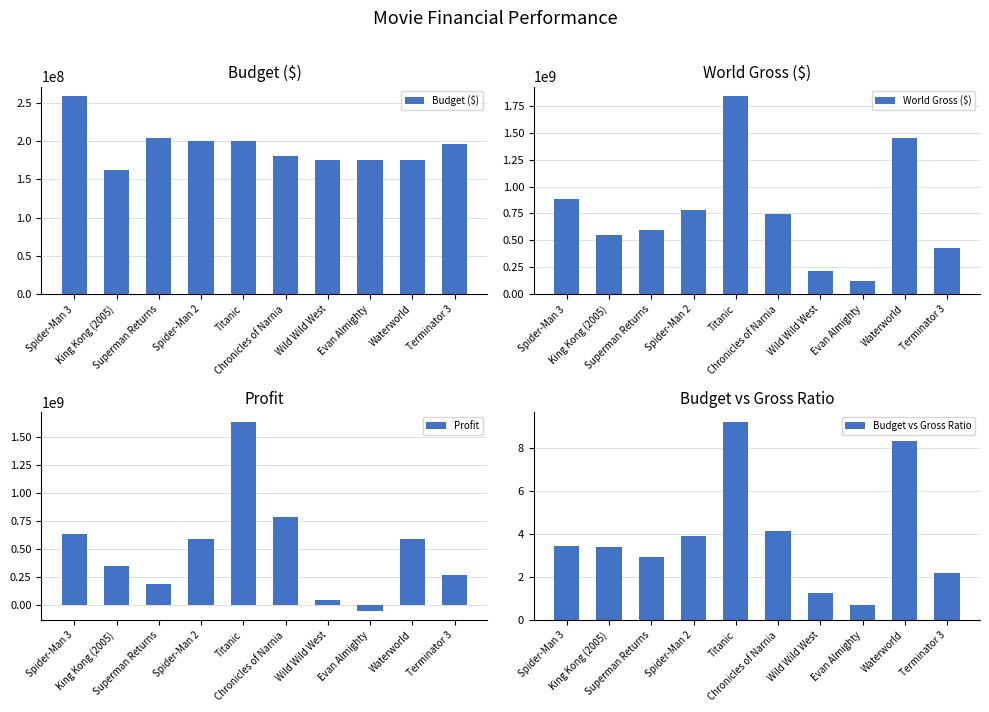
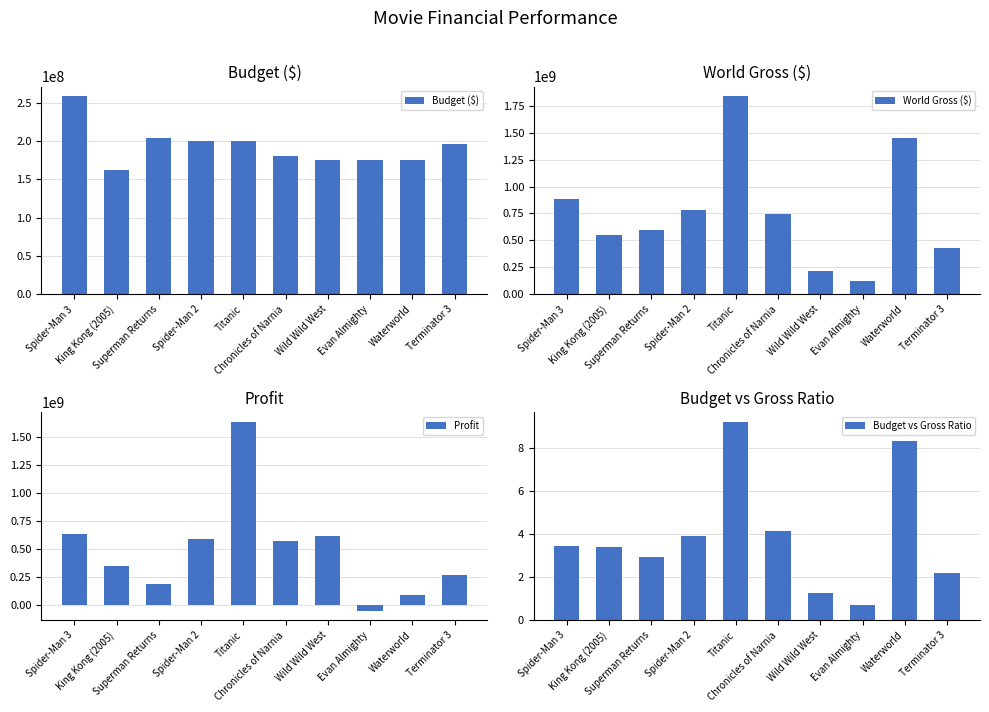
Profit, Chronicles of Narnia: 790000000 -> 570000000
Profit, Wild Wild West: 40000000 -> 620000000
Profit, Waterworld: 590000000 -> 90000000
